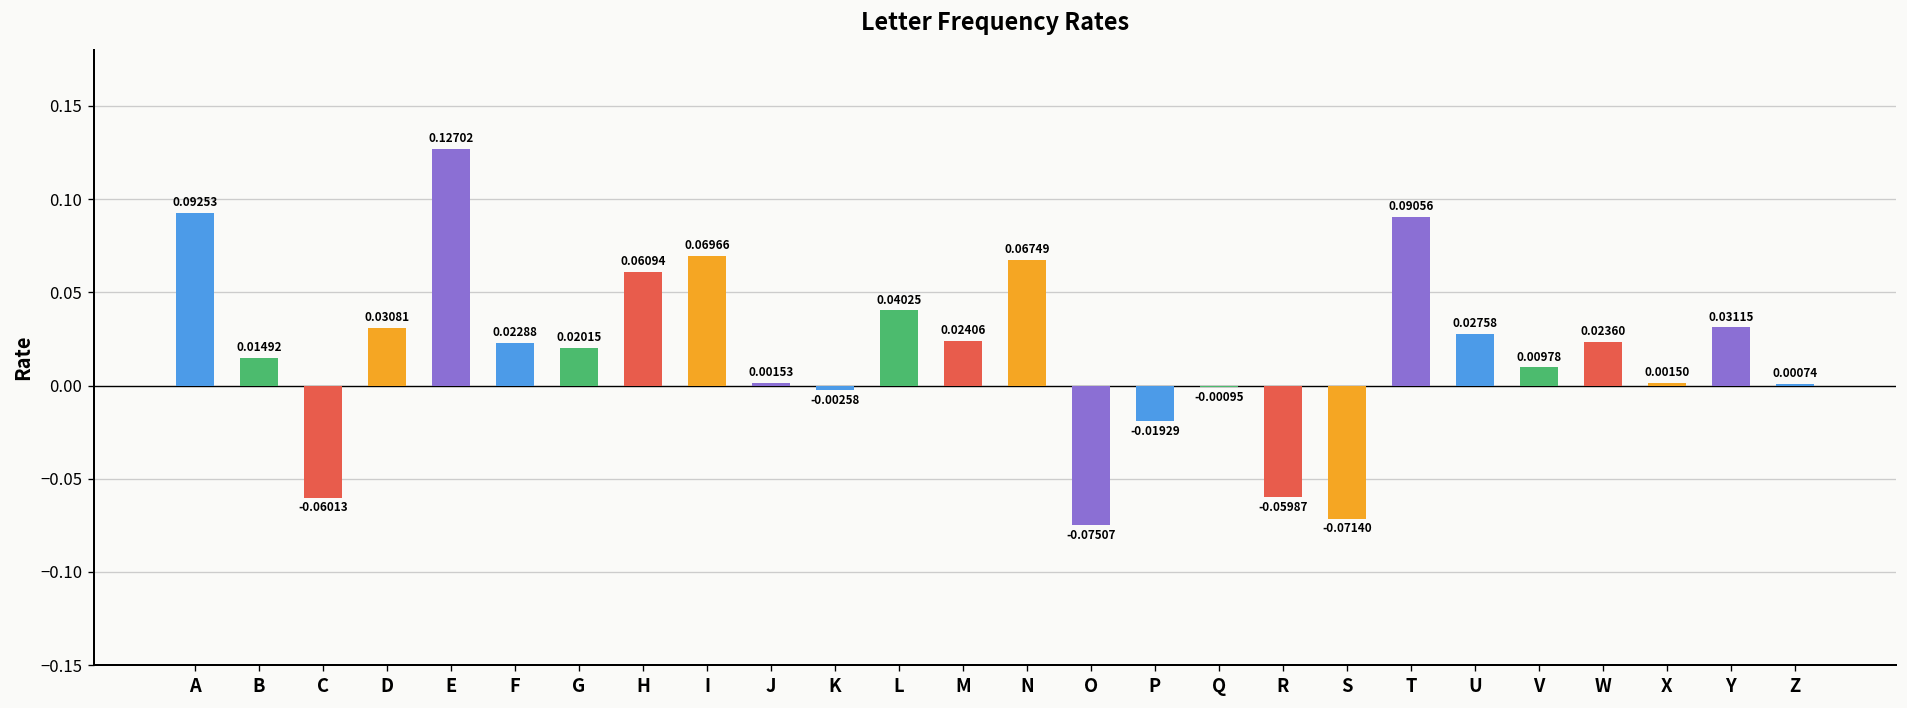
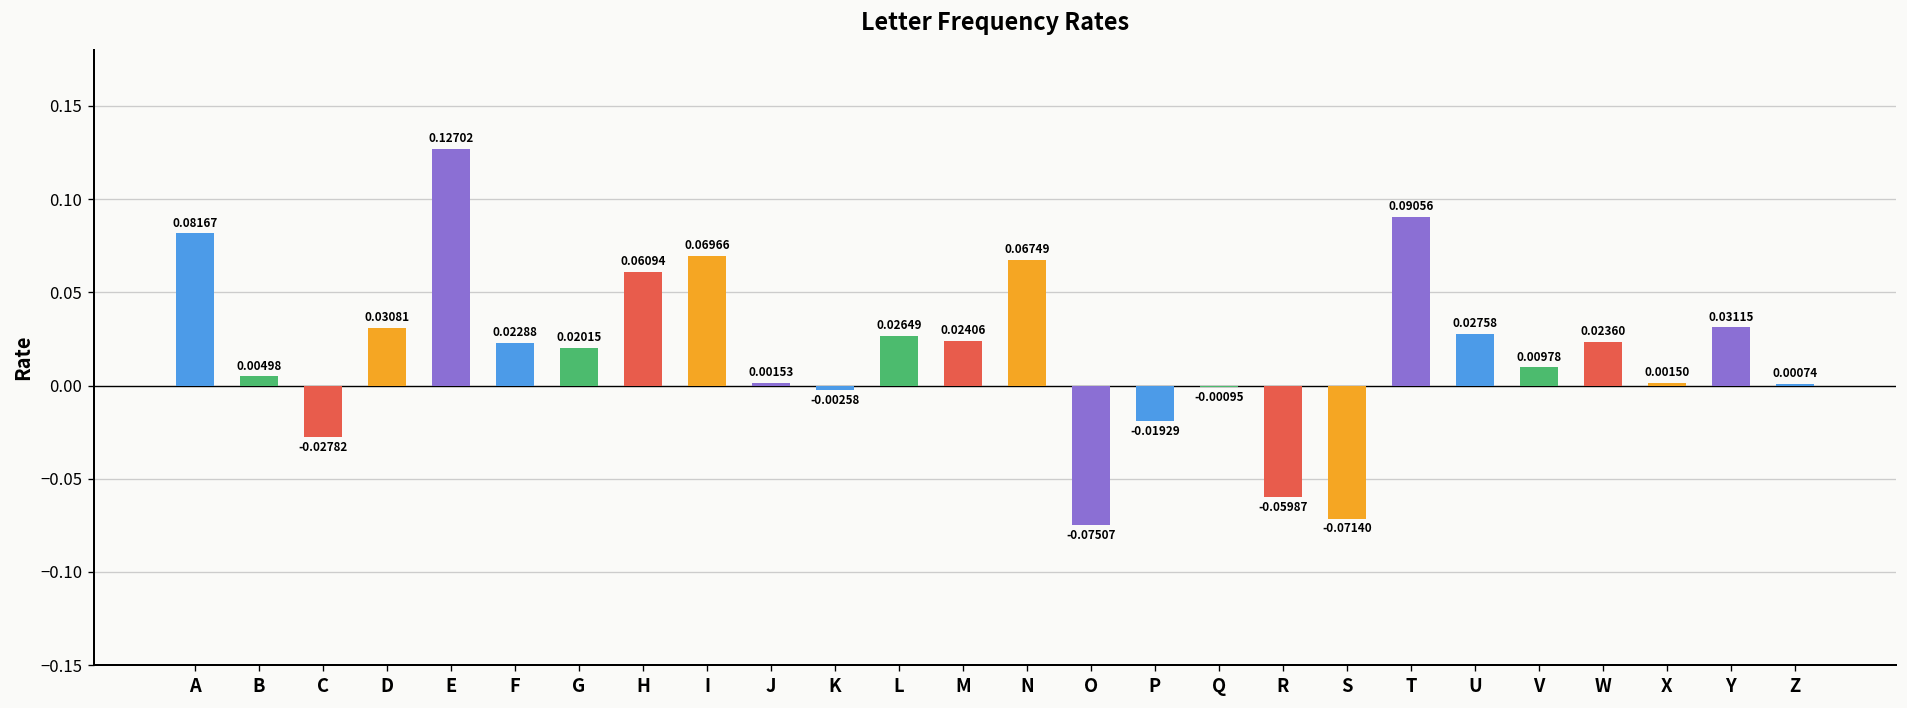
A: 0.09253 -> 0.08167
B: 0.01492 -> 0.00498
C: -0.06013 -> -0.02782
L: 0.04025 -> 0.02649
